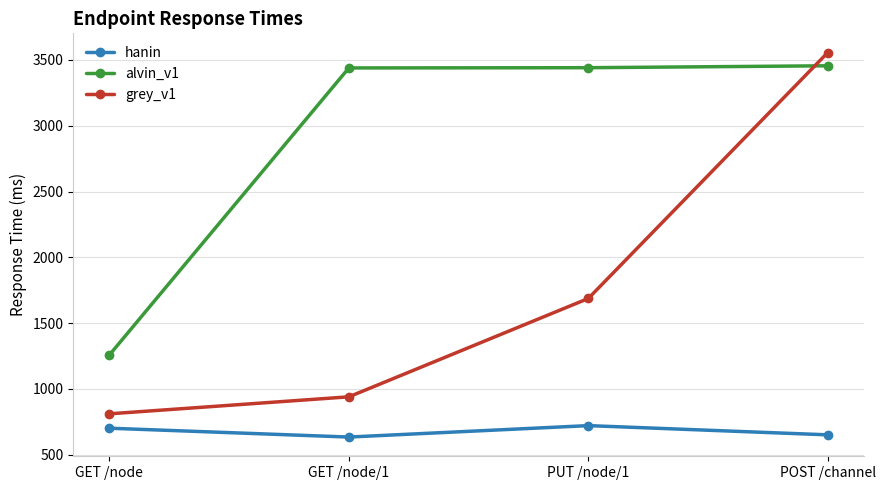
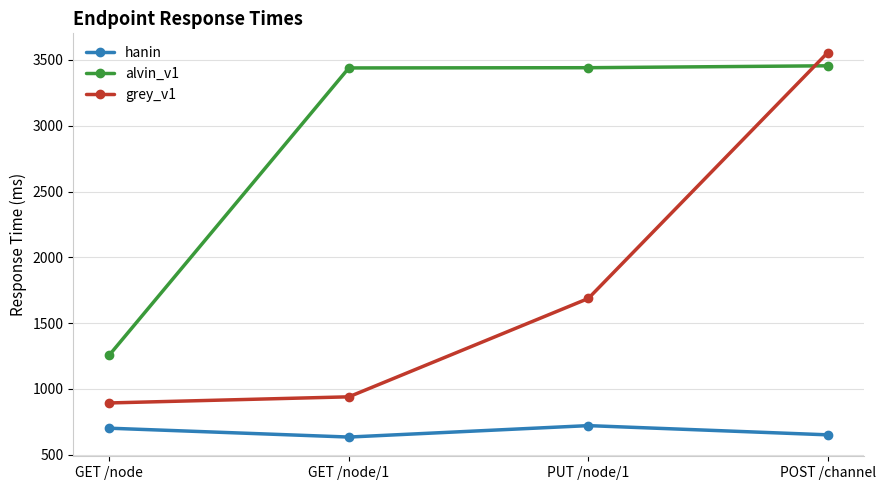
grey_v1, GET /node: 810 -> 890
